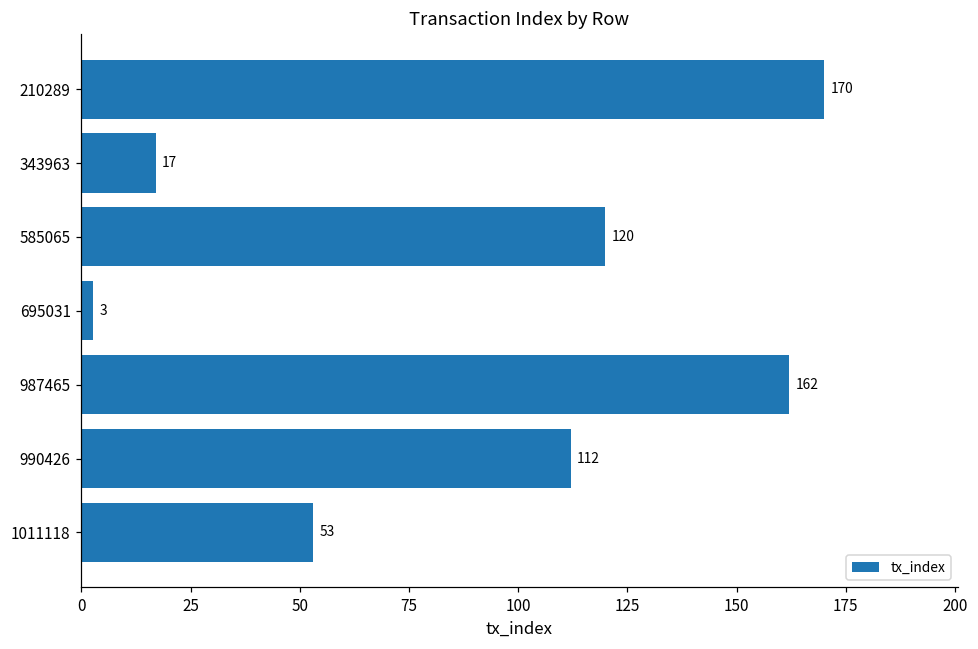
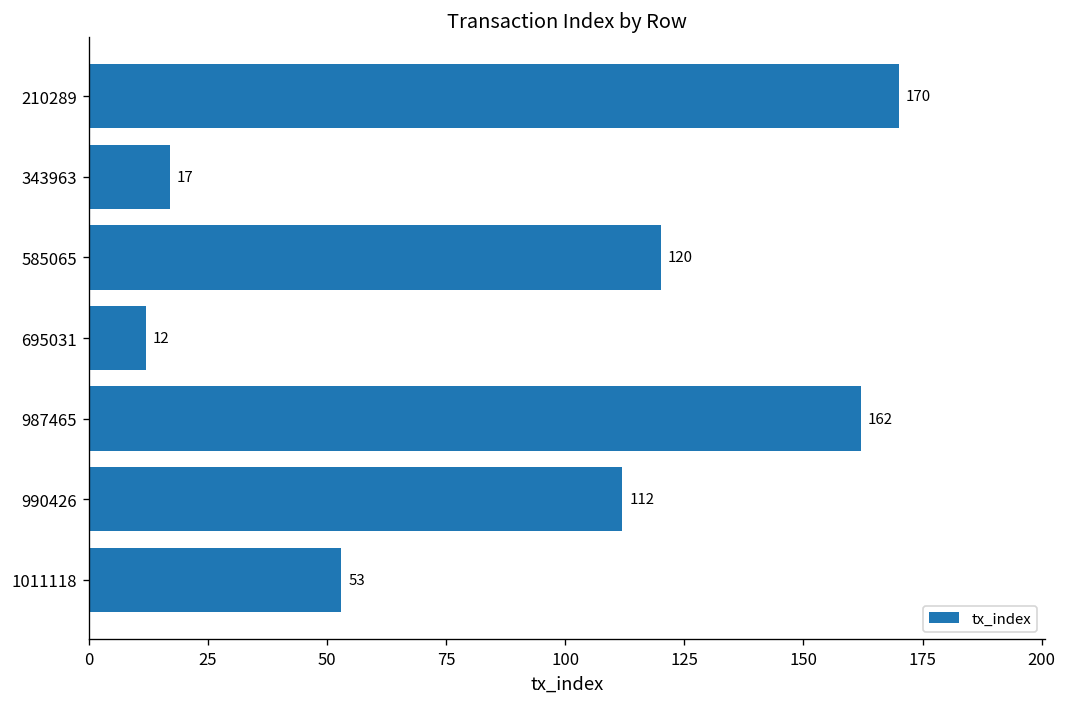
695031: 3 -> 12
